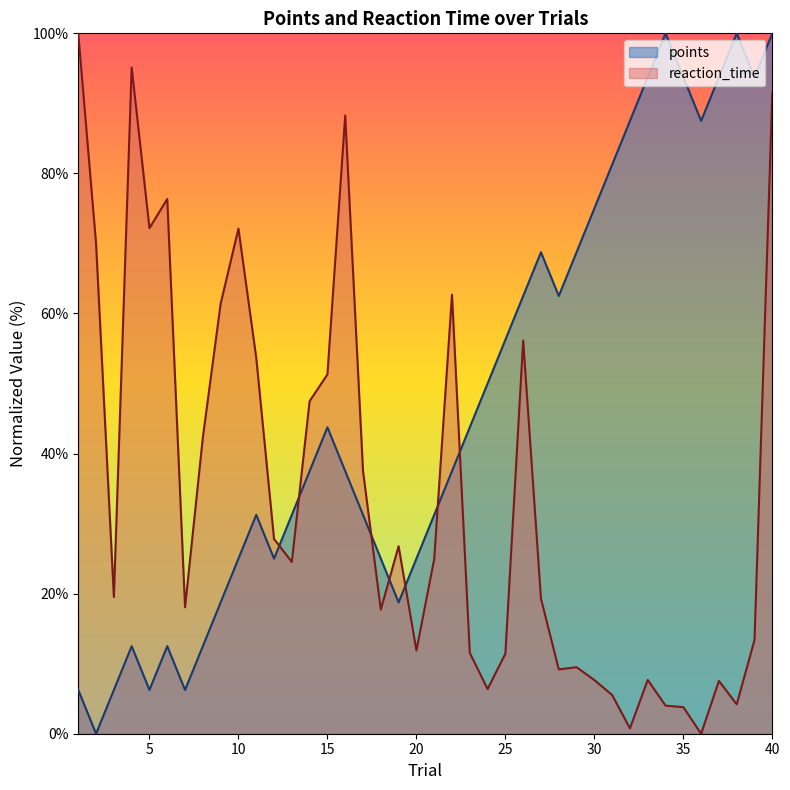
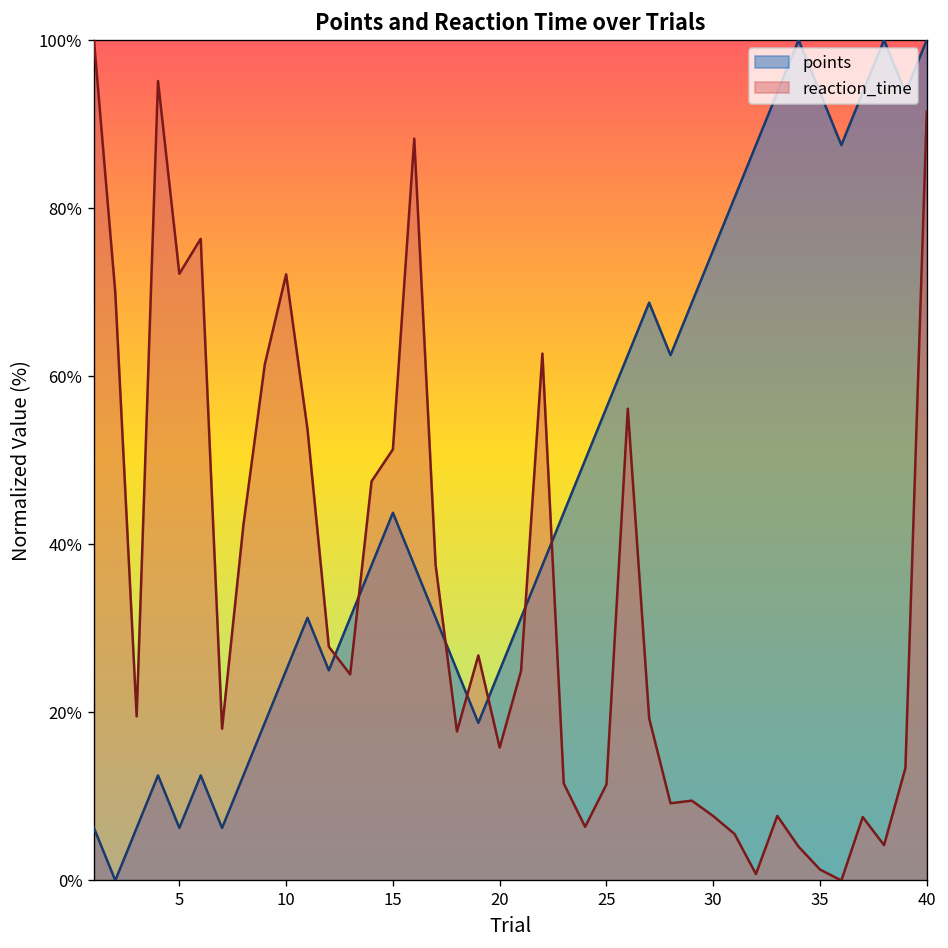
reaction_time, 20: 12% -> 16%
reaction_time, 35: 4% -> 1%
